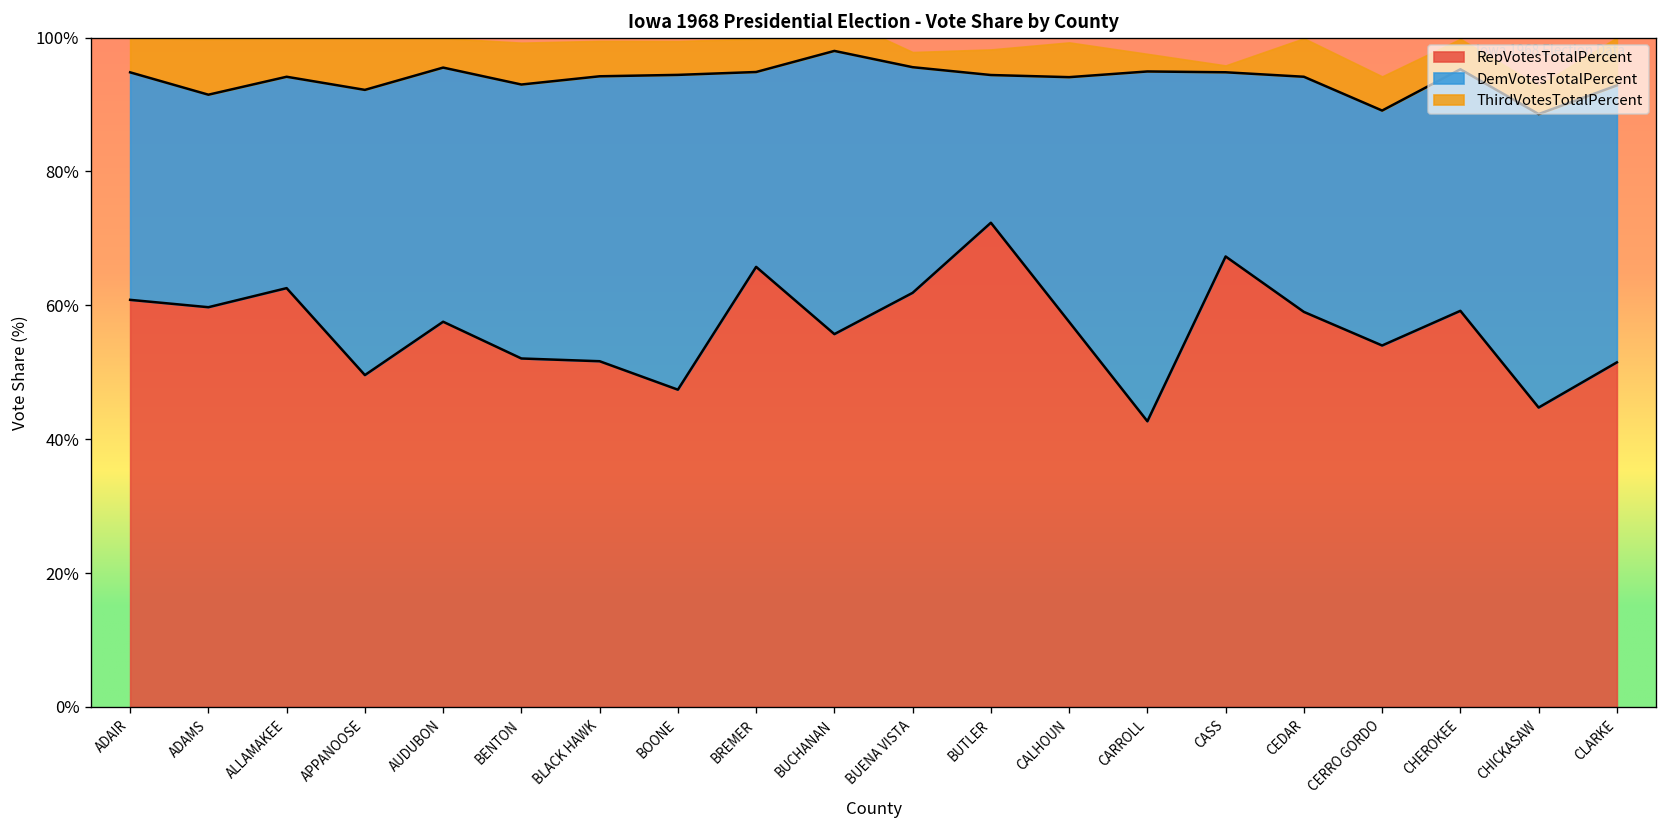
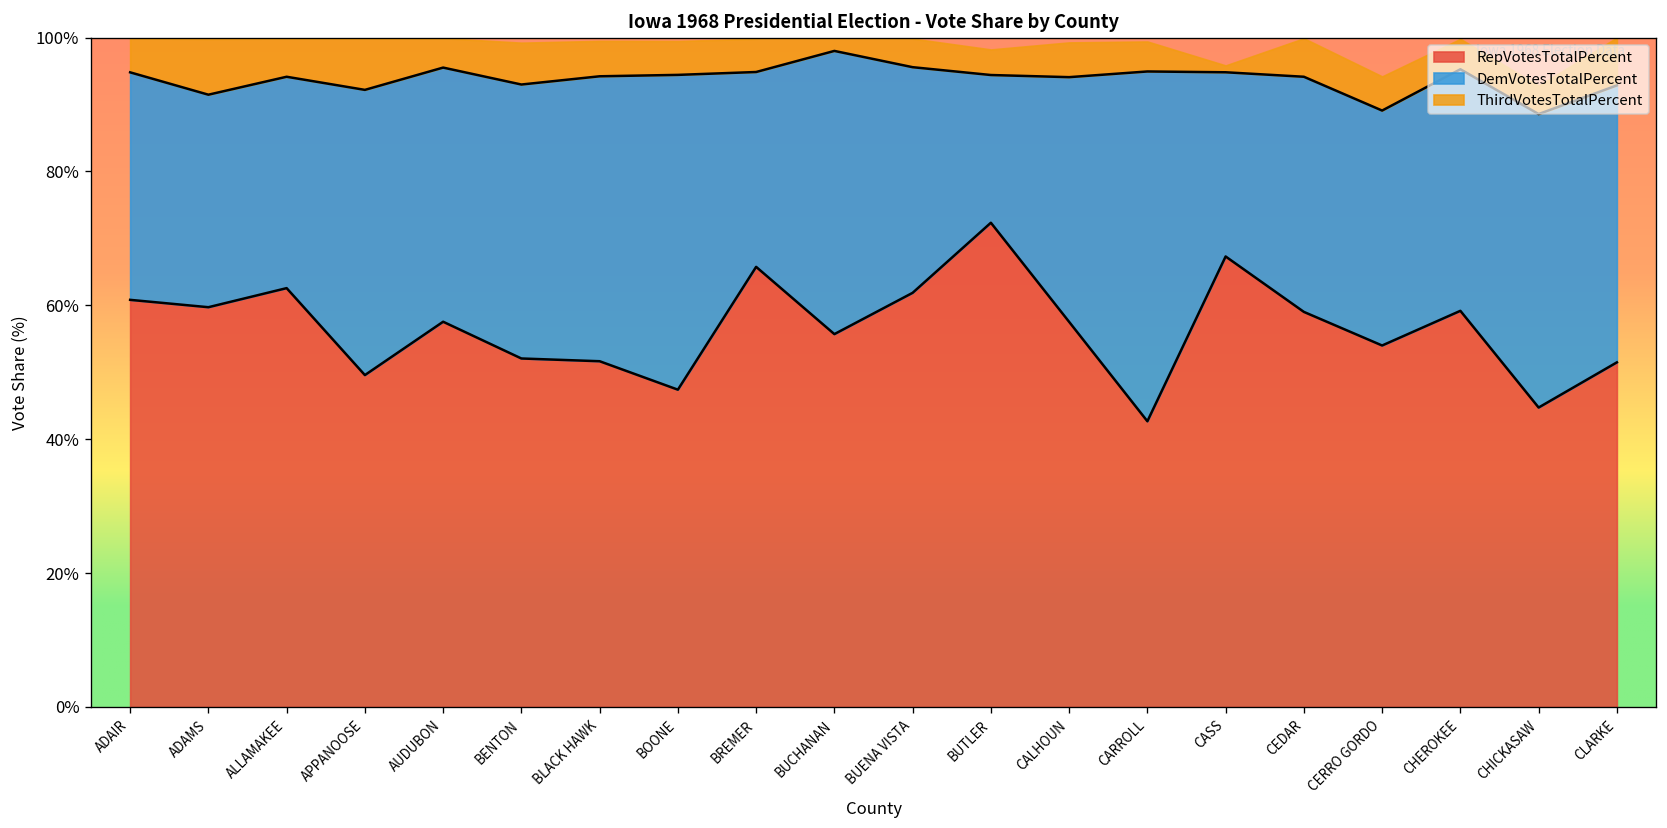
ThirdVotesTotalPercent, BUENA VISTA: 2% -> 4%
ThirdVotesTotalPercent, CARROLL: 3% -> 4%
